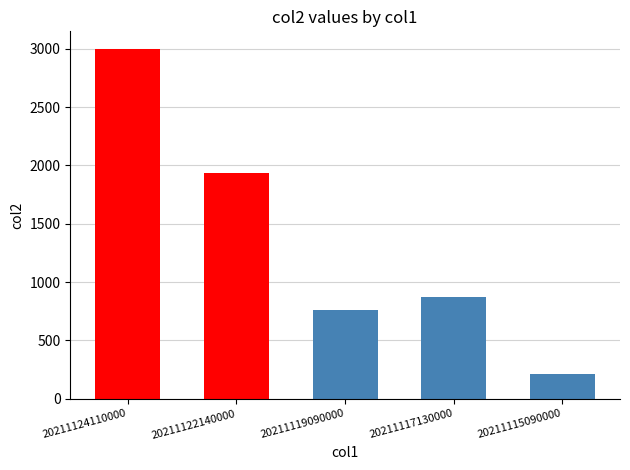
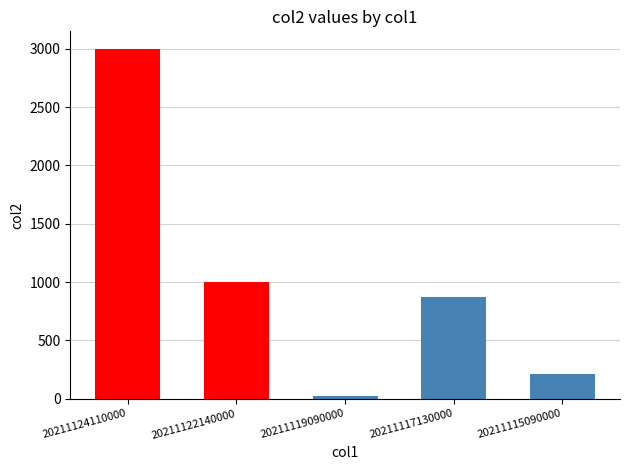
20211122140000: 1940 -> 1000
20211119090000: 760 -> 30
